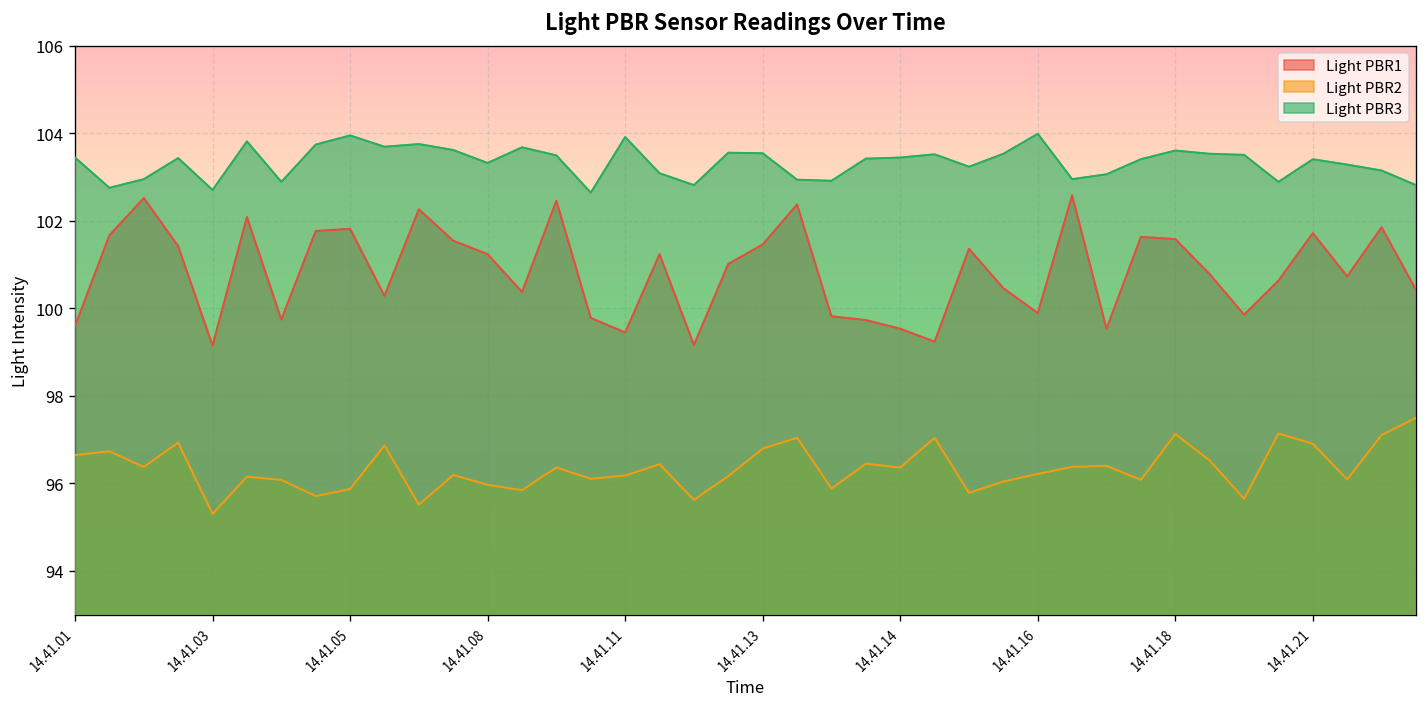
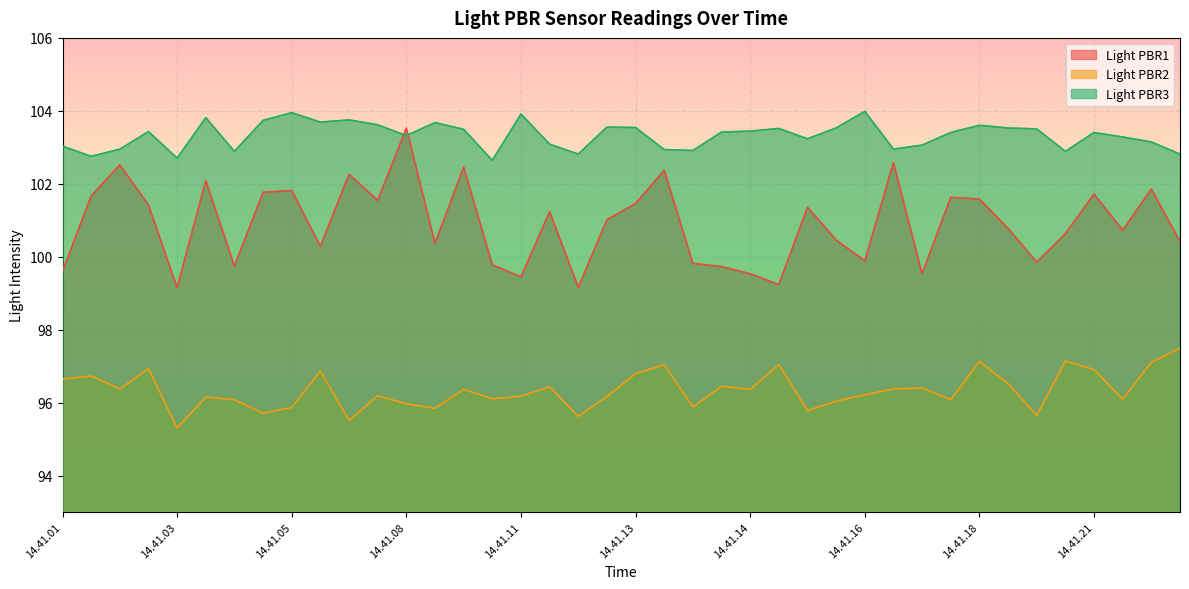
Light PBR3, 14.41.01: 103.4 -> 103.0
Light PBR1, 14.41.08: 101.2 -> 103.5
